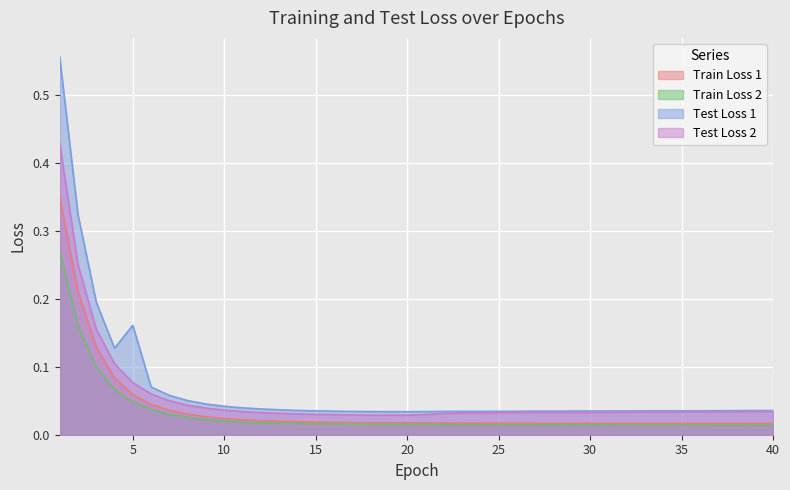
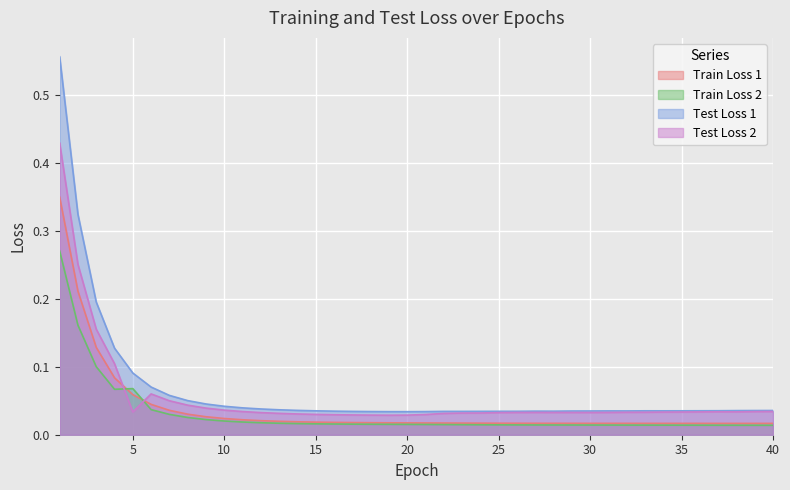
Train Loss 2, 5: 0.05 -> 0.07
Test Loss 1, 5: 0.16 -> 0.09
Test Loss 2, 5: 0.08 -> 0.03
